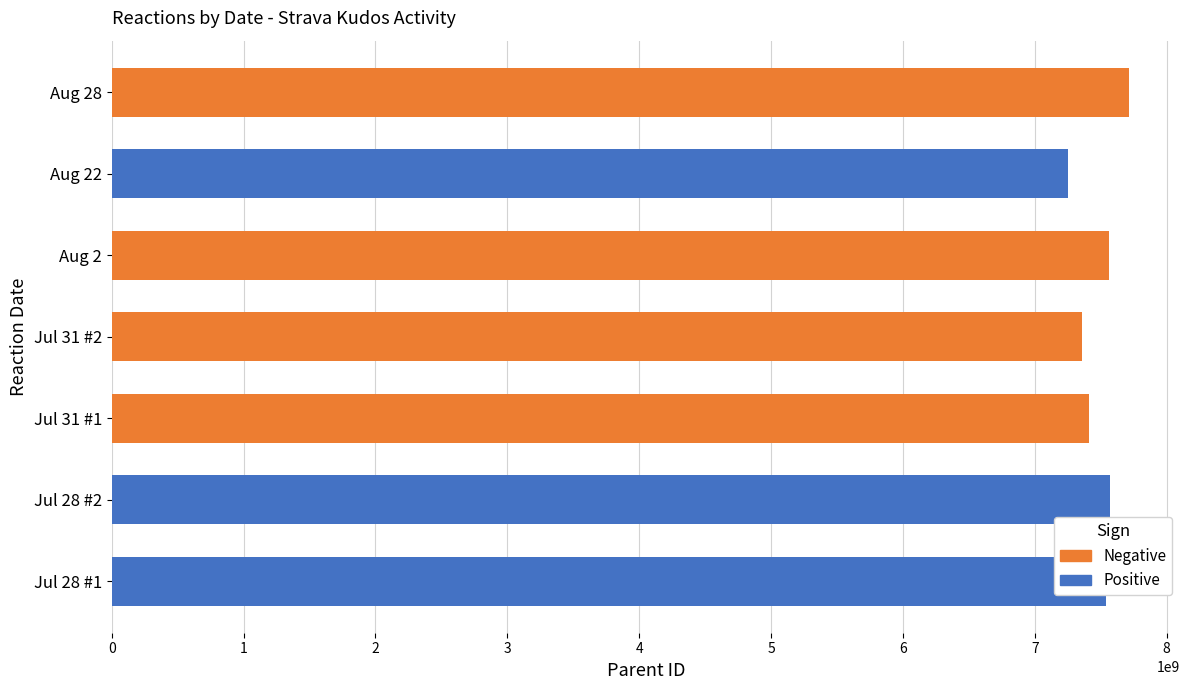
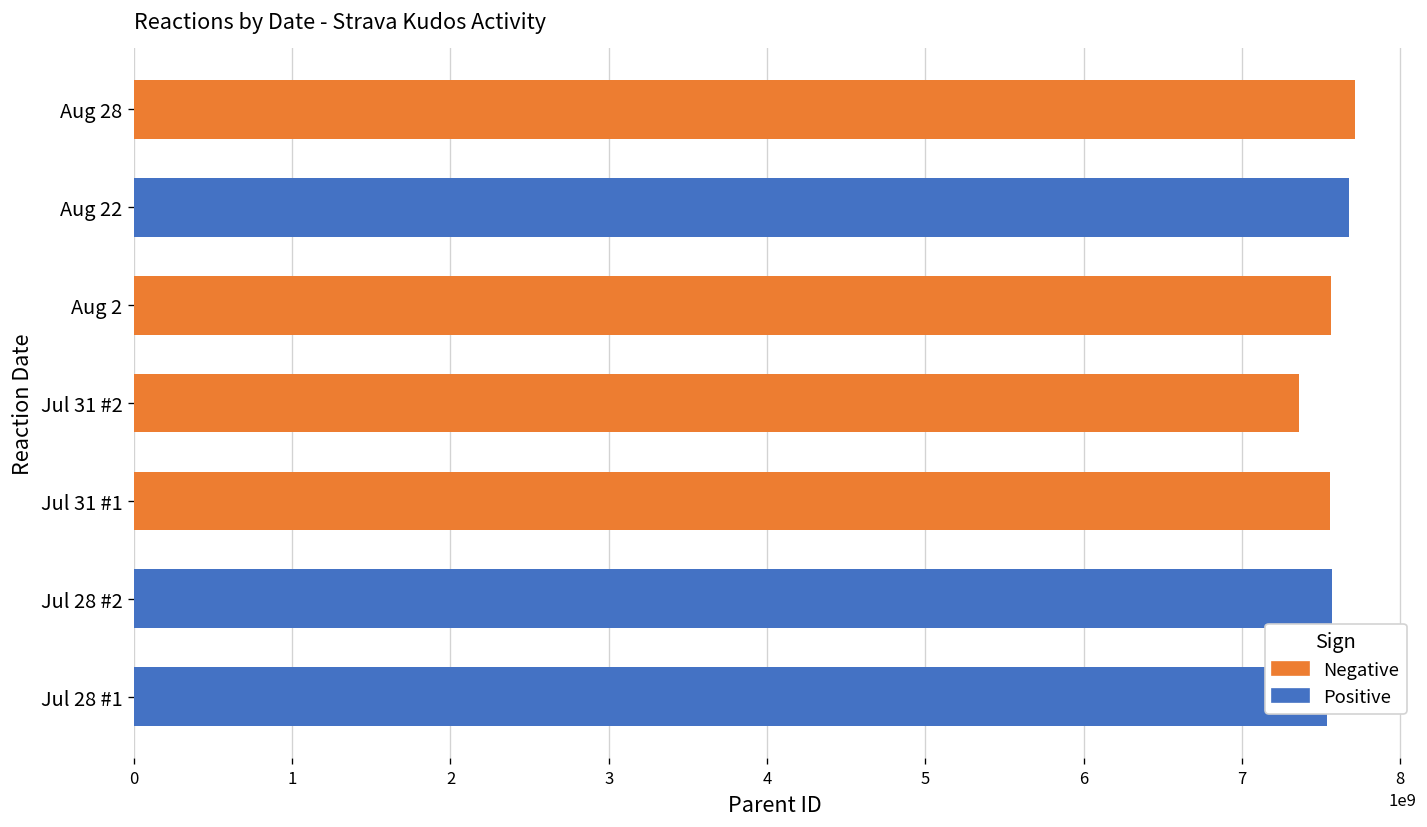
Aug 22: 7250000000 -> 7680000000
Jul 31 #1: 7410000000 -> 7560000000
